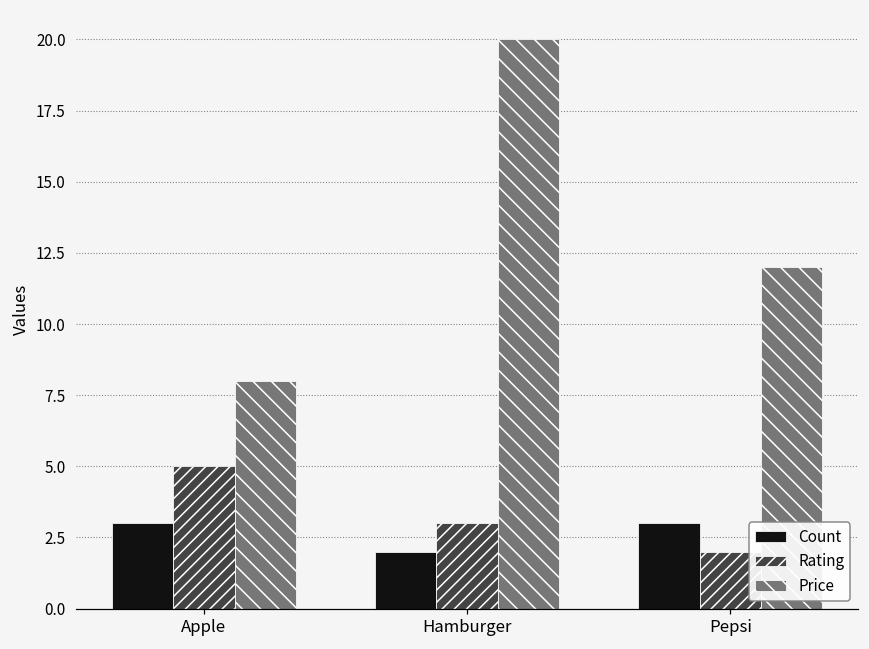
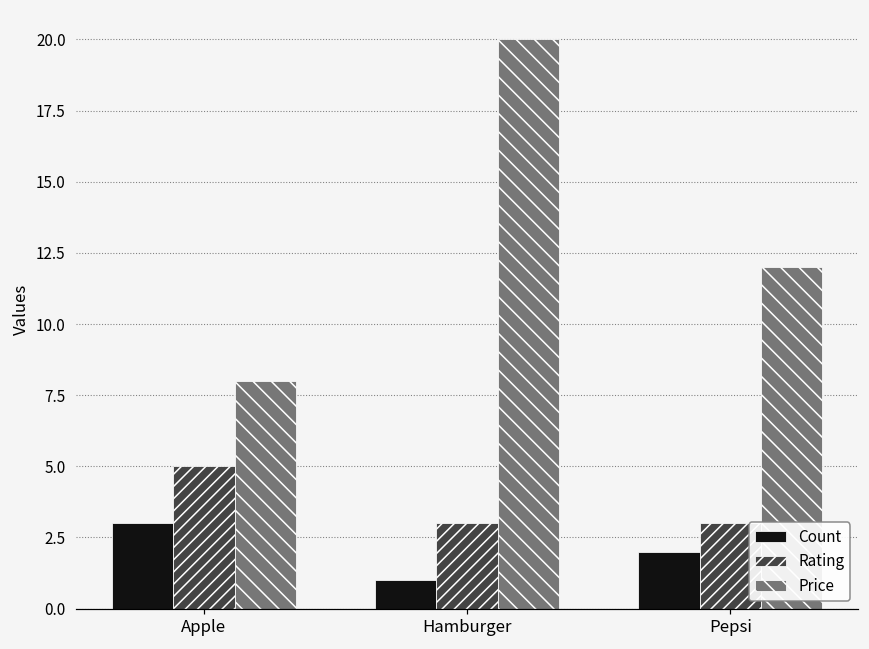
Count, Hamburger: 2 -> 1
Count, Pepsi: 3 -> 2
Rating, Pepsi: 2 -> 3
